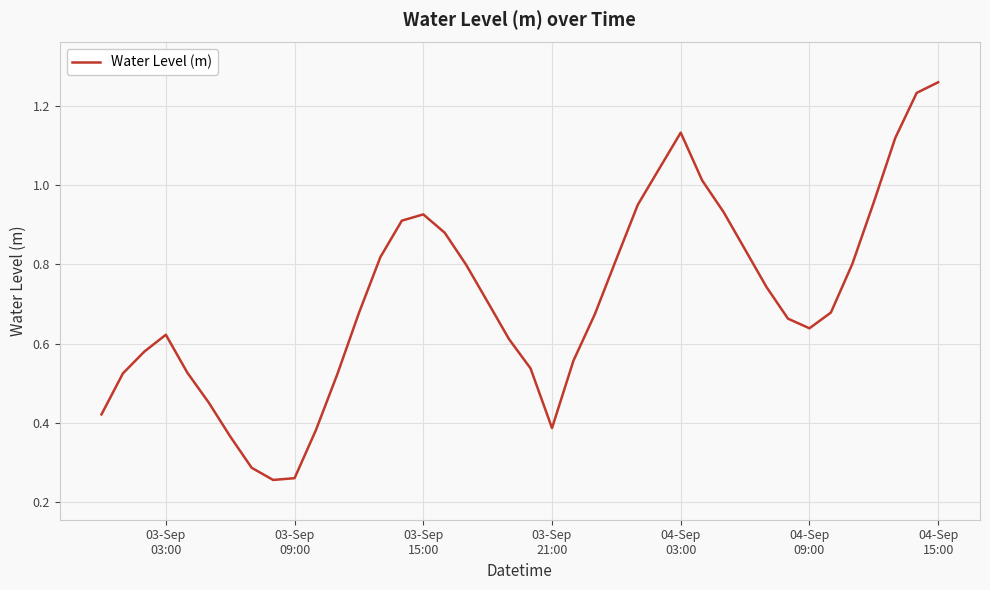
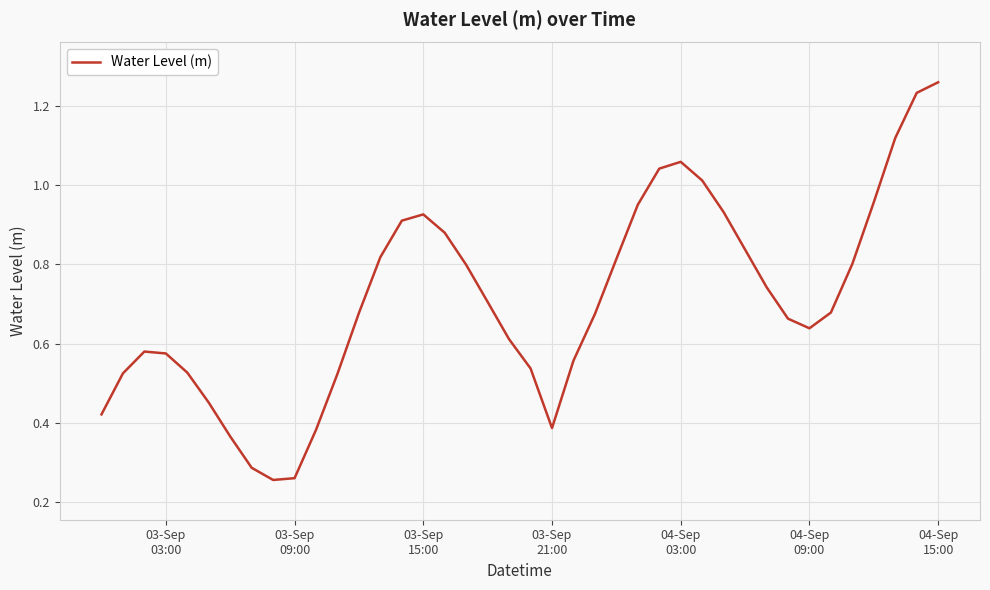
03-Sep 03:00: 0.62 -> 0.58
04-Sep 03:00: 1.13 -> 1.06
